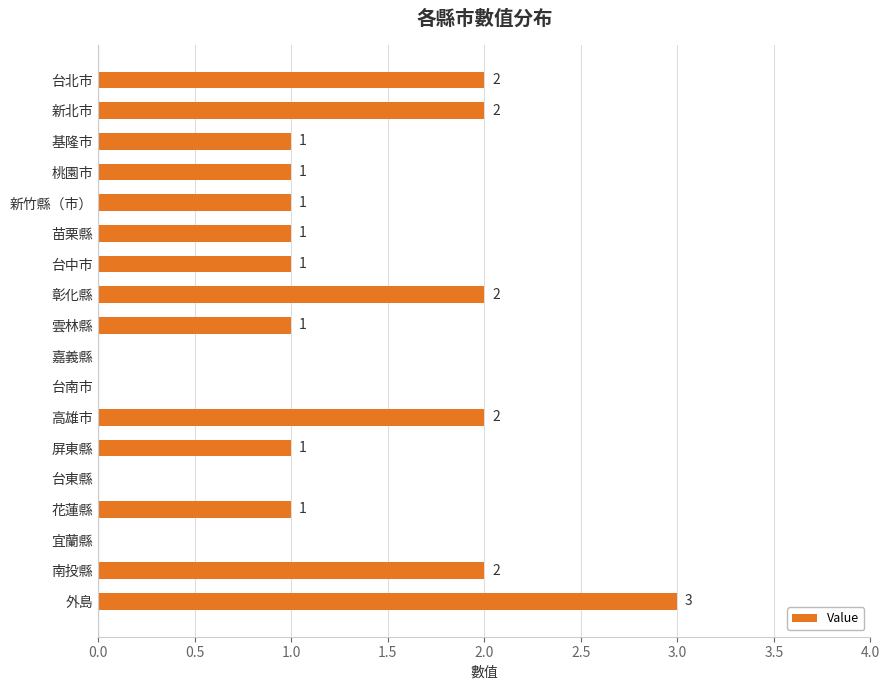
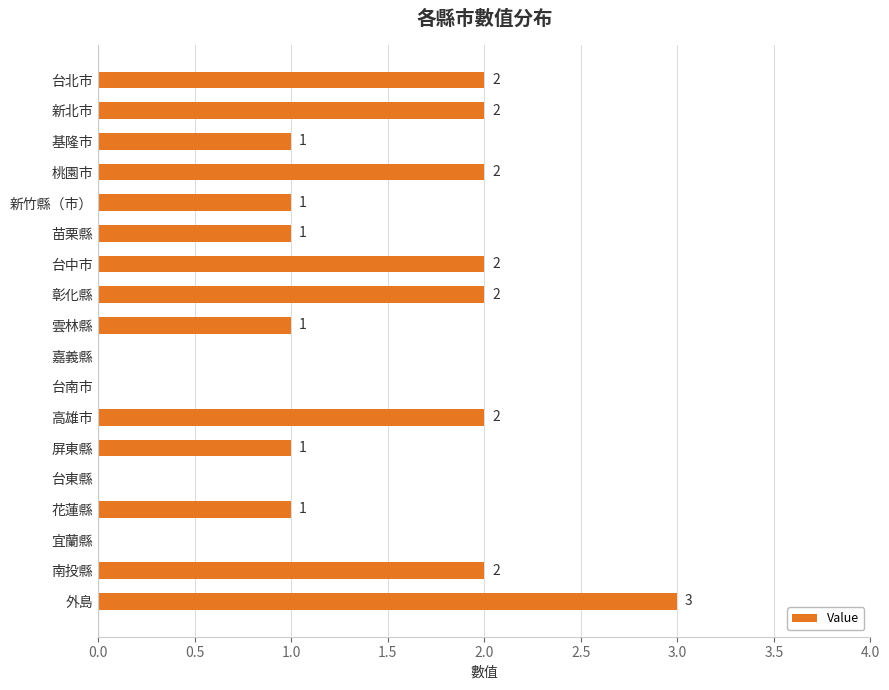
桃園市: 1 -> 2
台中市: 1 -> 2
